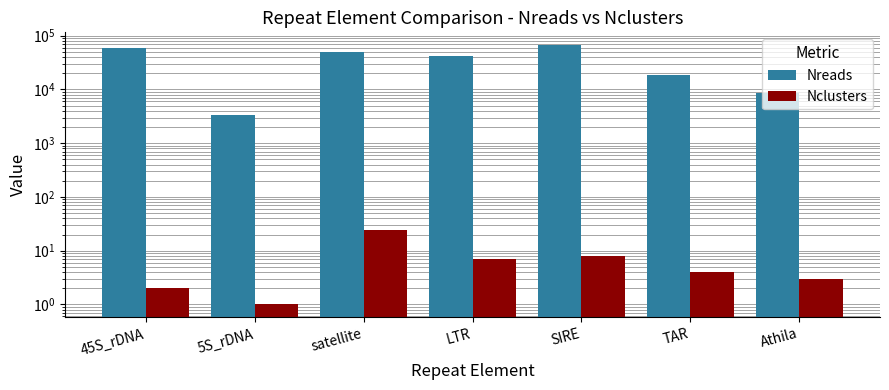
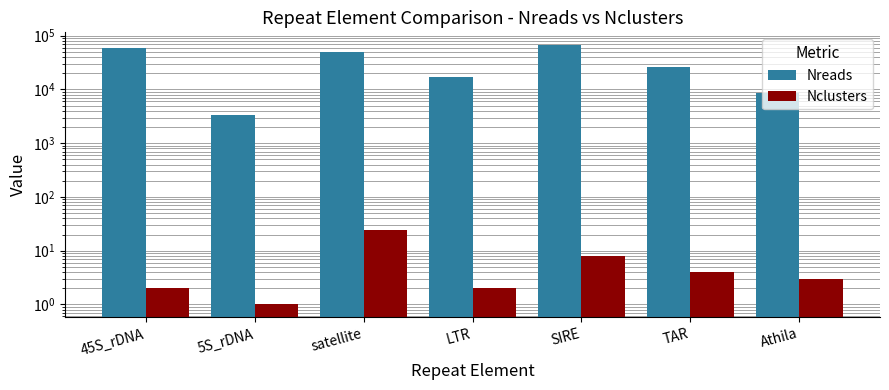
Nreads, LTR: 40000 -> 17000
Nclusters, LTR: 7 -> 2
Nreads, TAR: 18000 -> 30000
